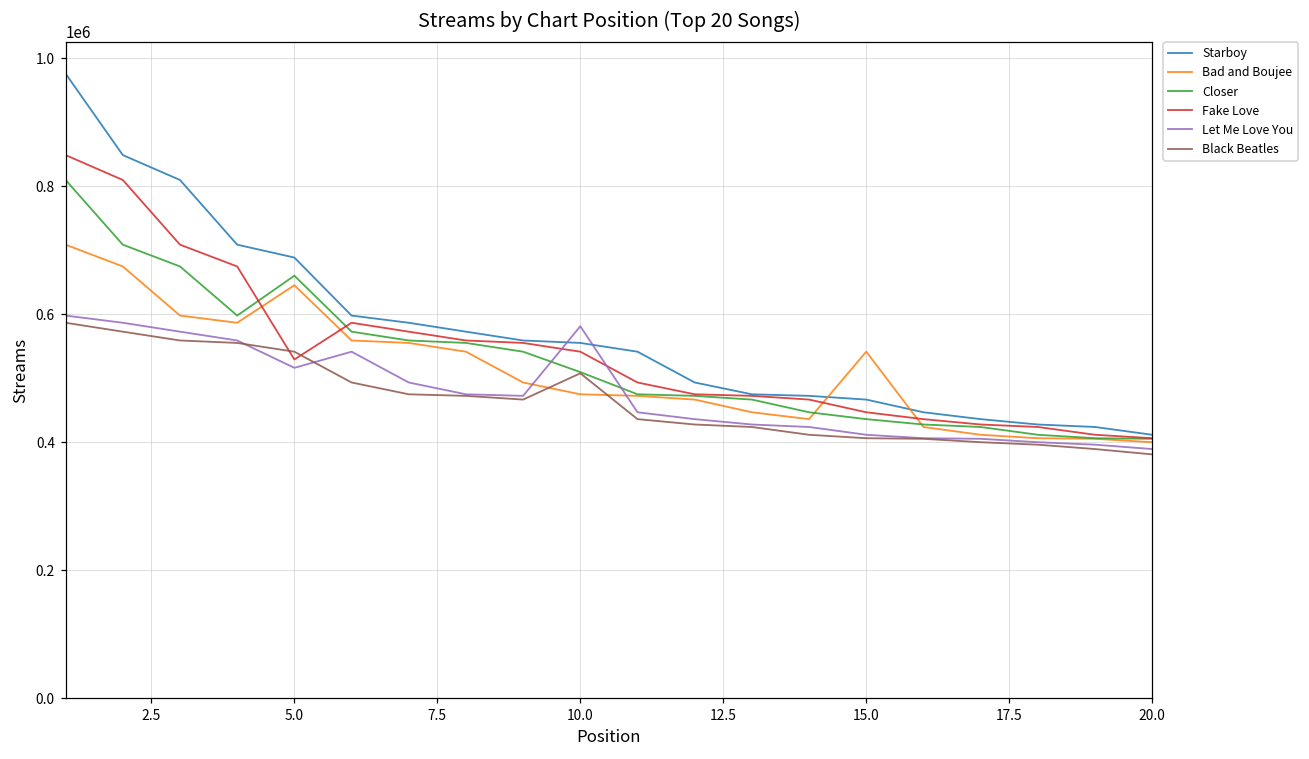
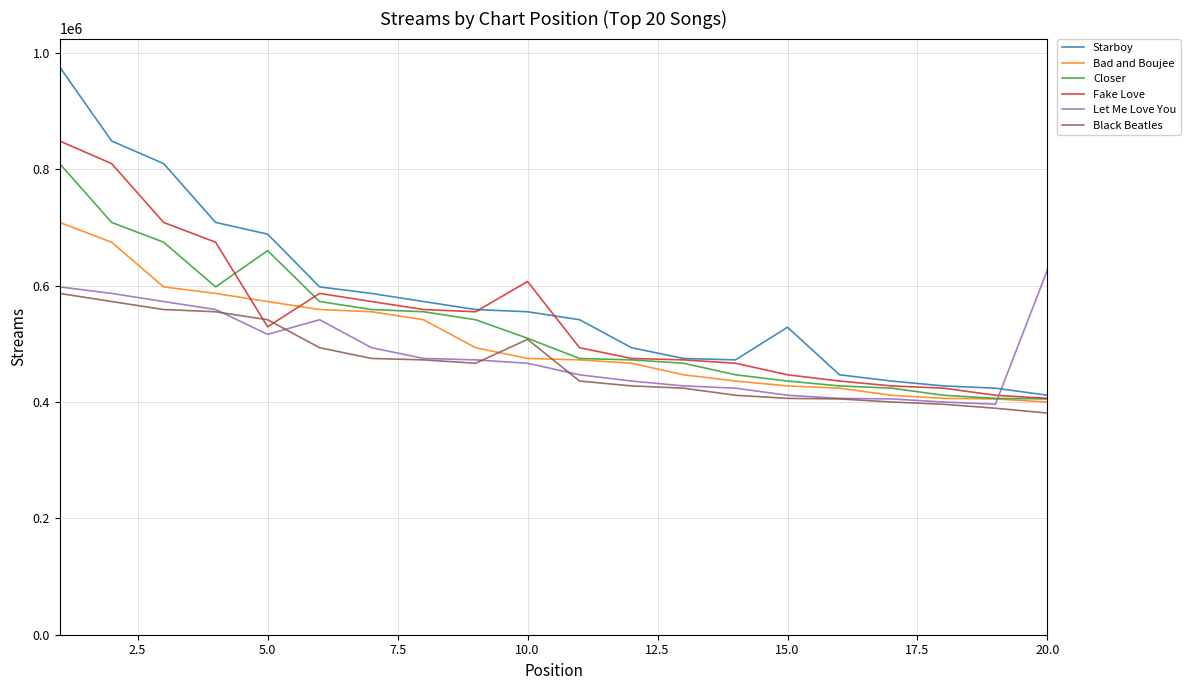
Bad and Boujee, 5.0: 650000 -> 570000
Fake Love, 10.0: 540000 -> 610000
Let Me Love You, 10.0: 580000 -> 470000
Starboy, 15.0: 470000 -> 530000
Bad and Boujee, 15.0: 540000 -> 430000
Let Me Love You, 20.0: 390000 -> 630000
